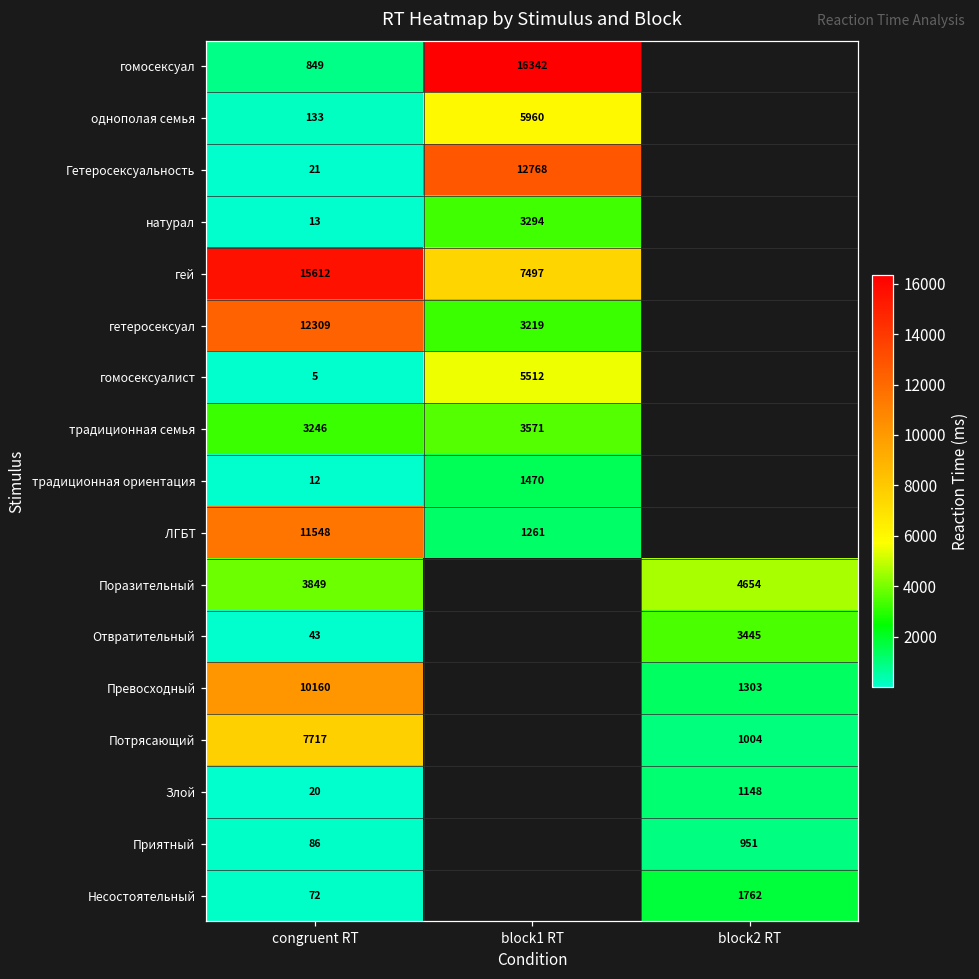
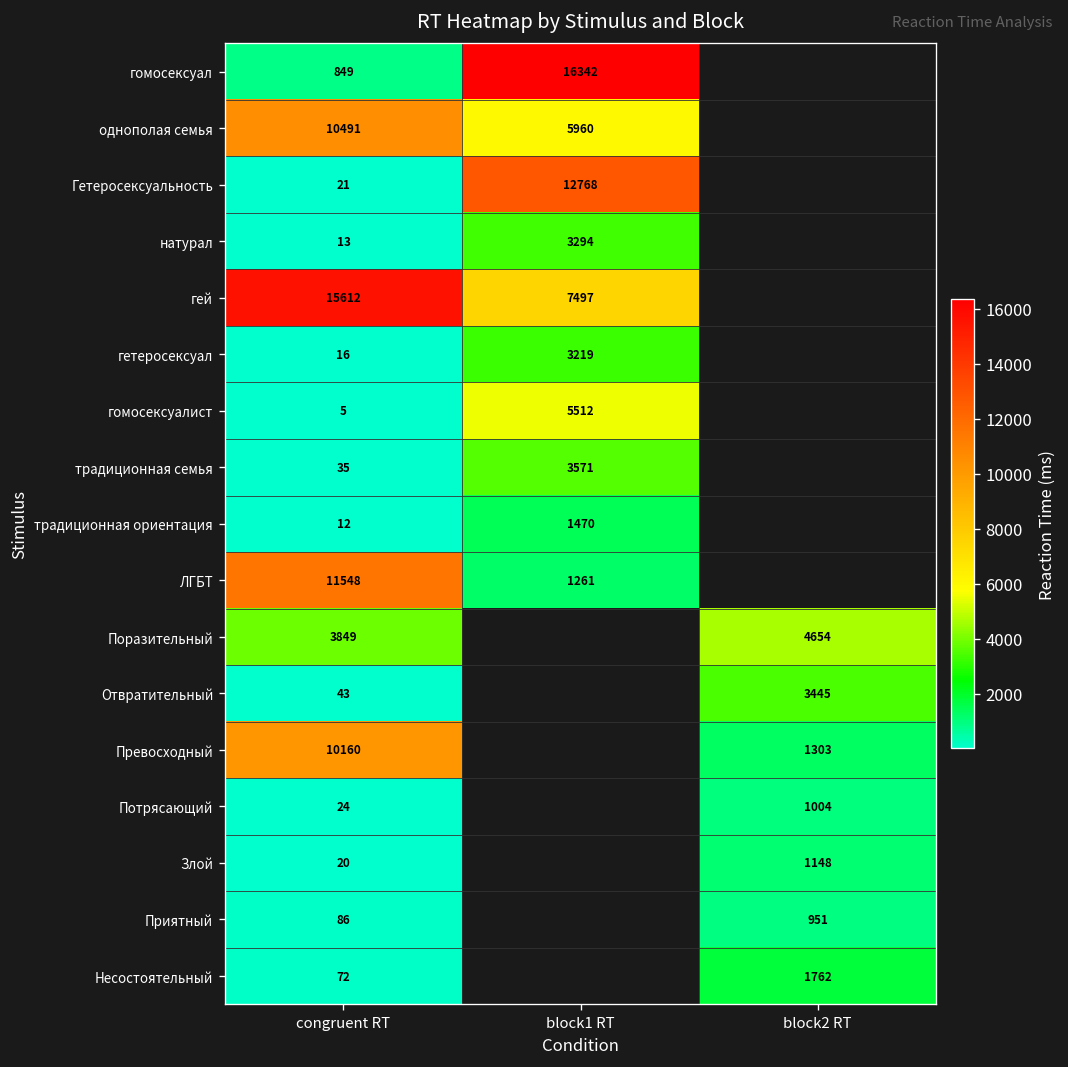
однополая семья, congruent RT: 133 -> 10491
гетеросексуал, congruent RT: 12309 -> 16
традиционная семья, congruent RT: 3246 -> 35
Потрясающий, congruent RT: 7717 -> 24
